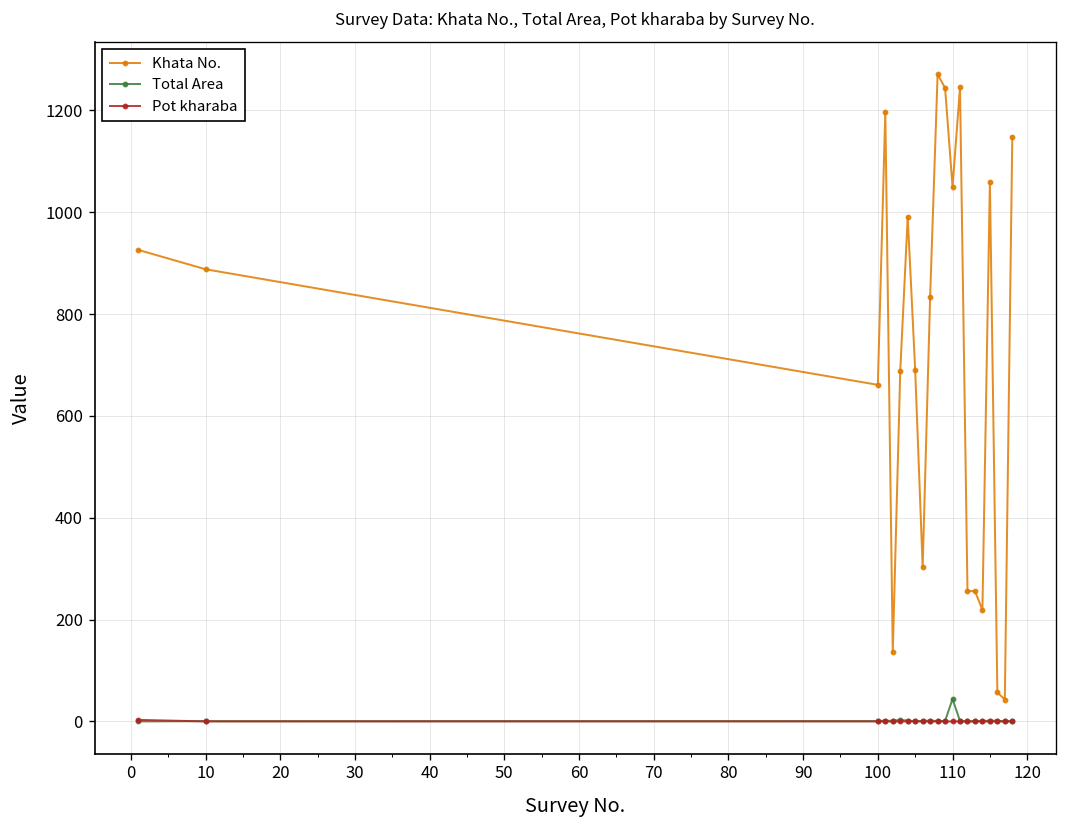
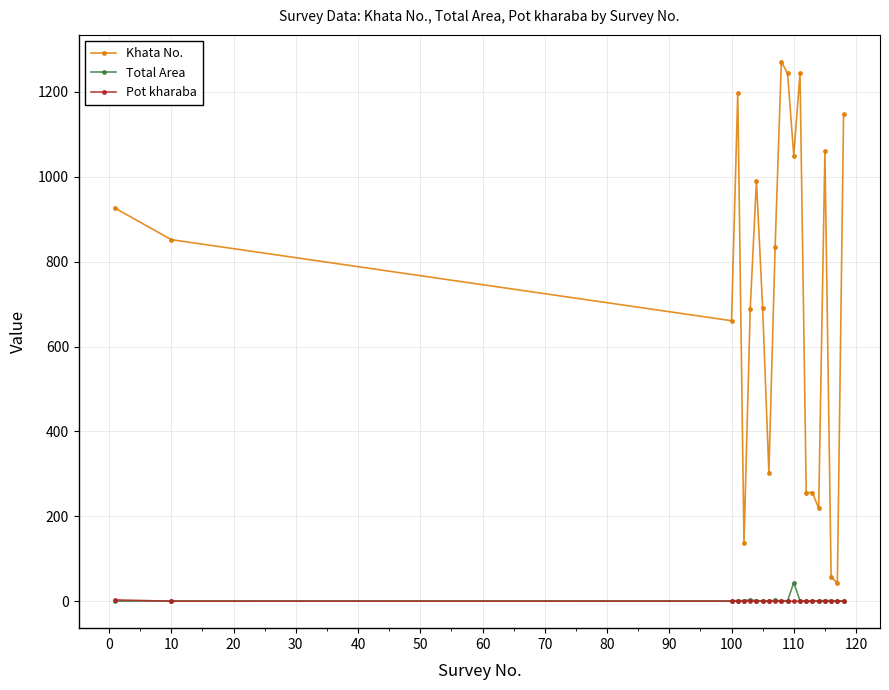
Khata No., 10: 890 -> 850
